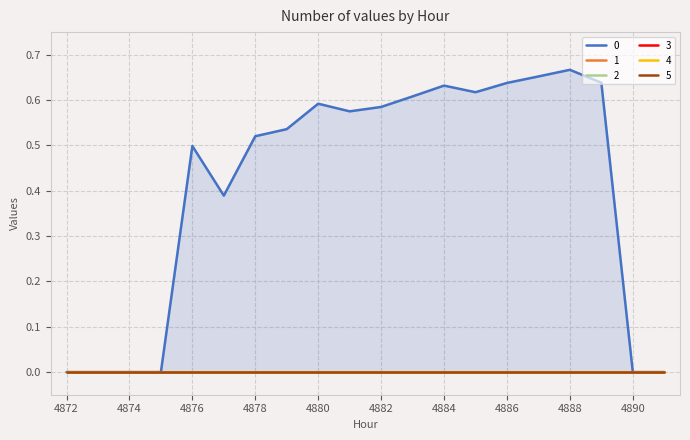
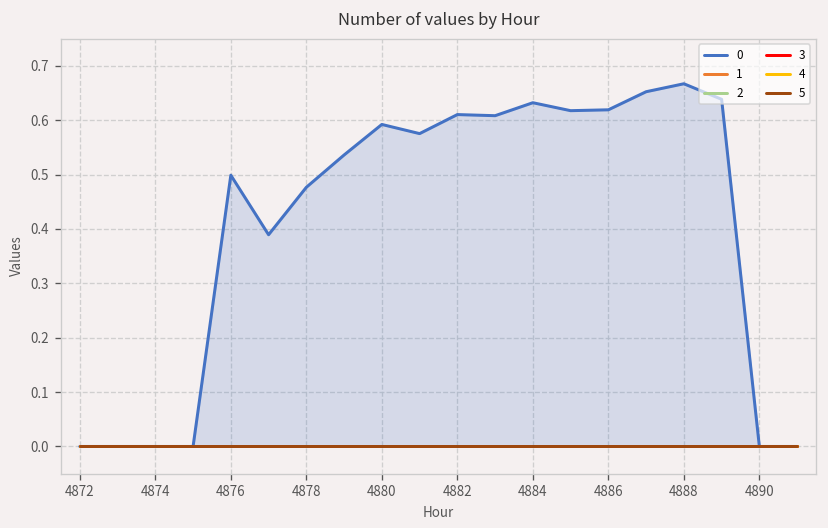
0, 4878: 0.52 -> 0.48
0, 4882: 0.58 -> 0.61
0, 4886: 0.64 -> 0.62
